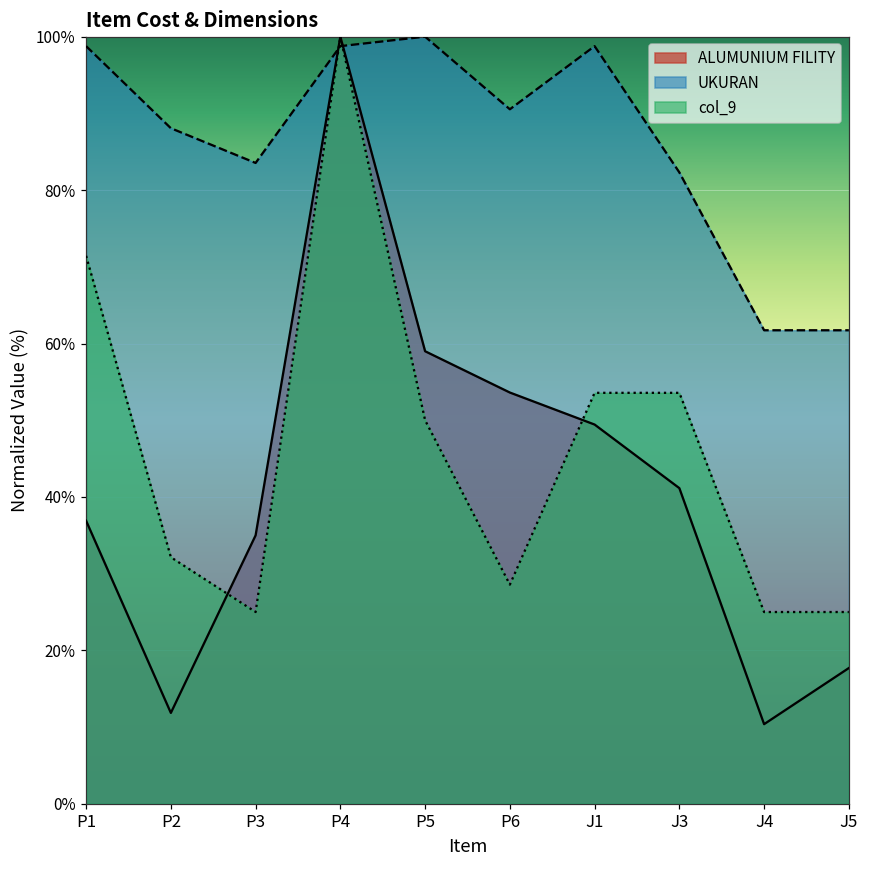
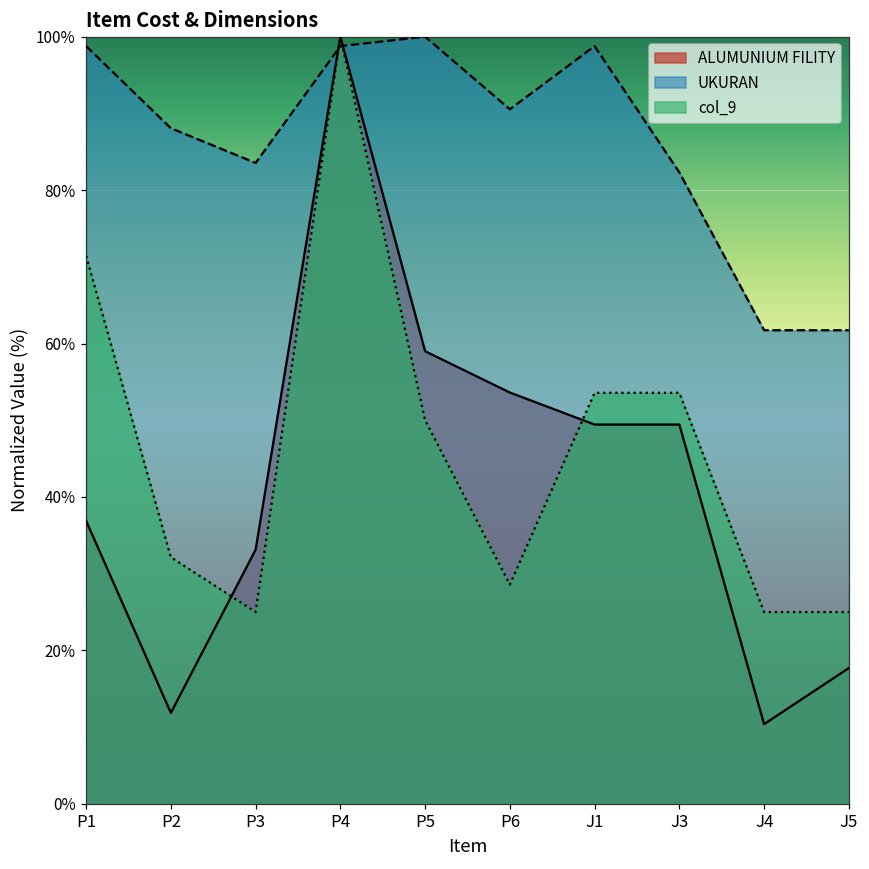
ALUMUNIUM FILITY, P3: 35% -> 33%
ALUMUNIUM FILITY, J3: 41% -> 49%
